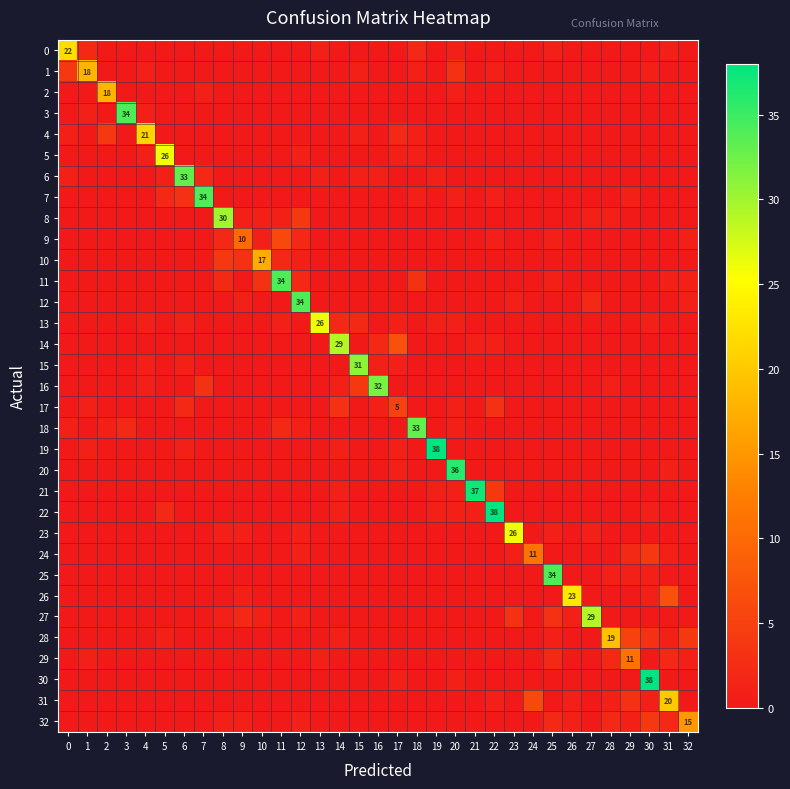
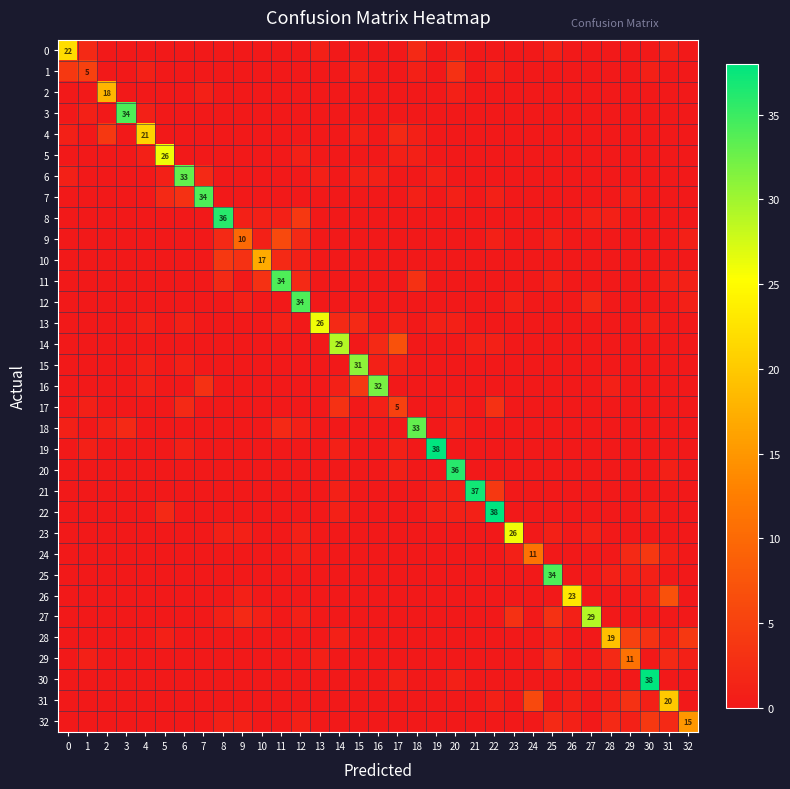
1, 1: 18 -> 5
8, 8: 30 -> 36
